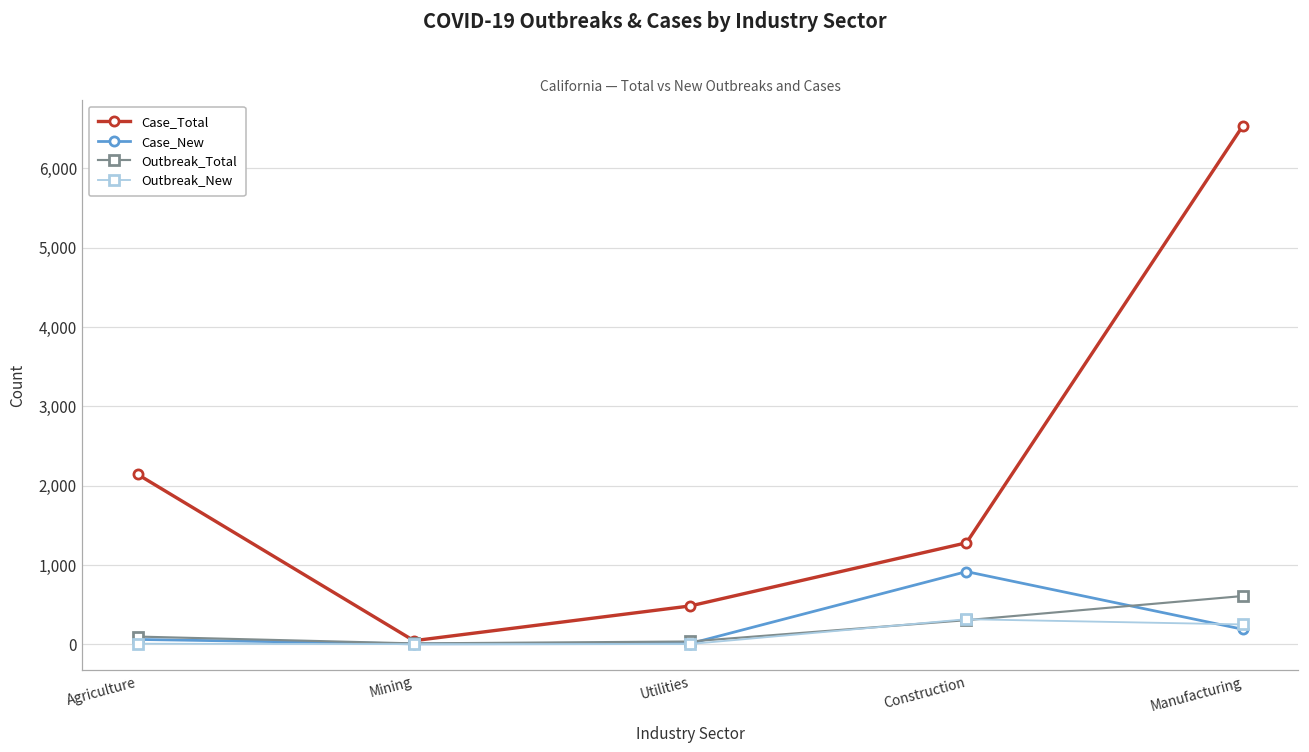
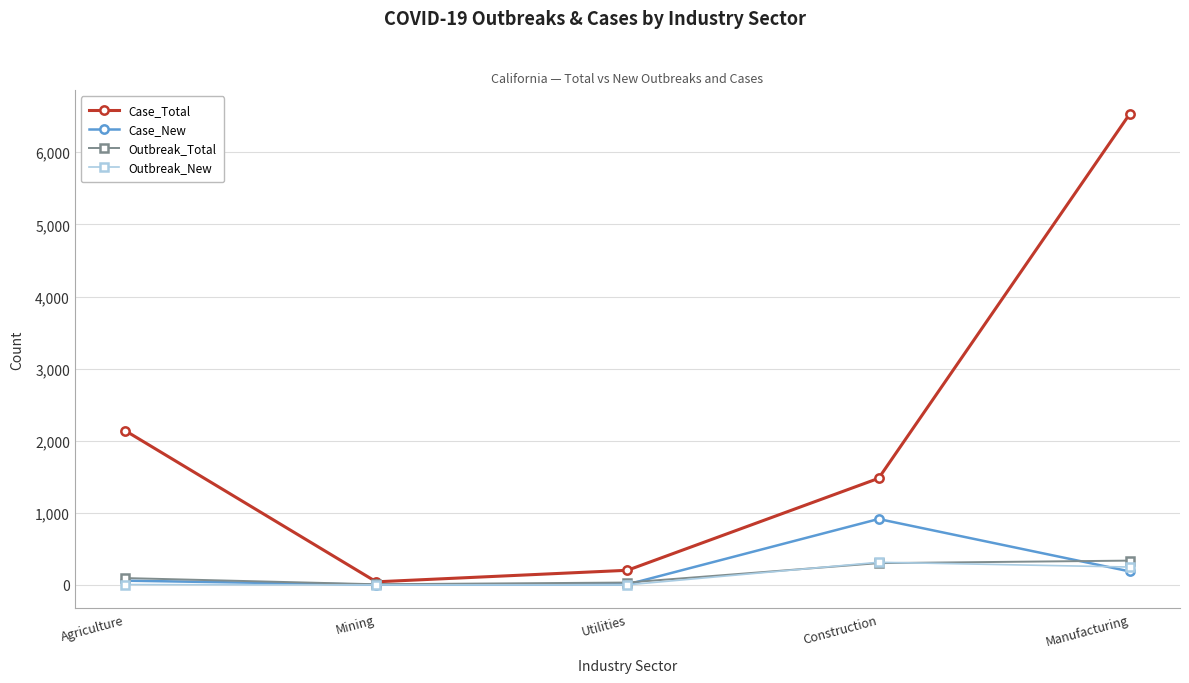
Case_Total, Utilities: 500 -> 200
Case_Total, Construction: 1,300 -> 1,500
Outbreak_Total, Manufacturing: 600 -> 300
